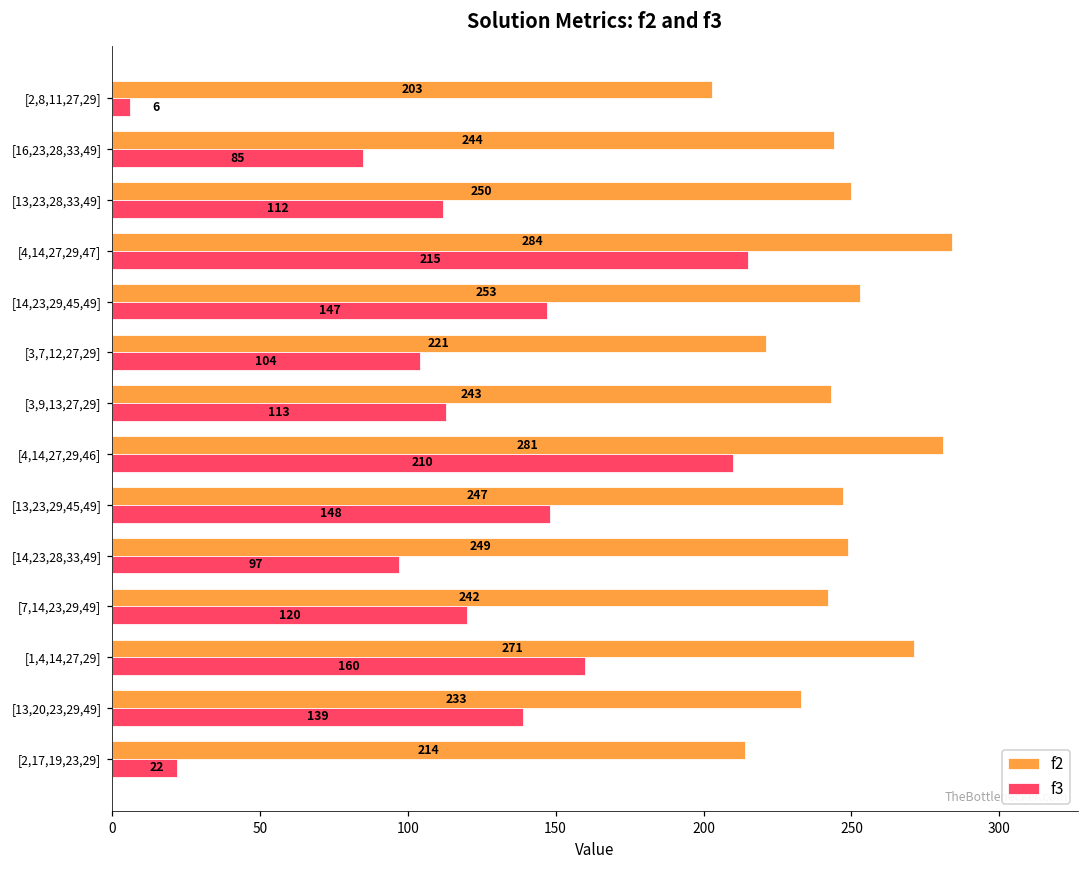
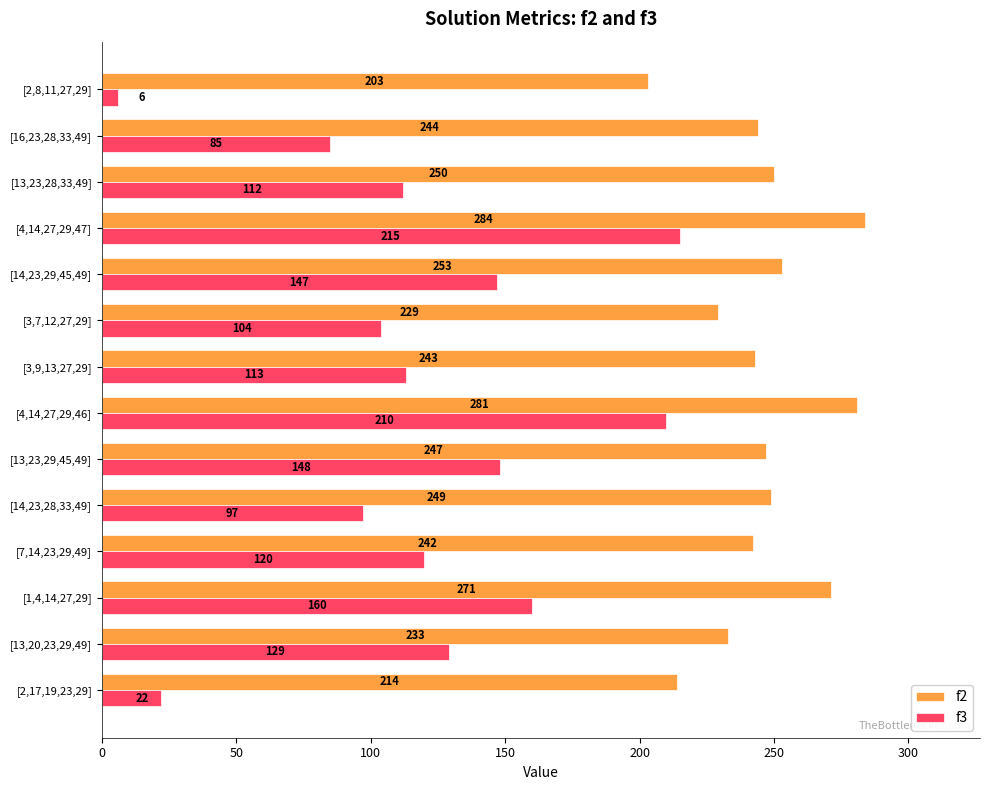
f2, [3,7,12,27,29]: 221 -> 229
f3, [13,20,23,29,49]: 139 -> 129
